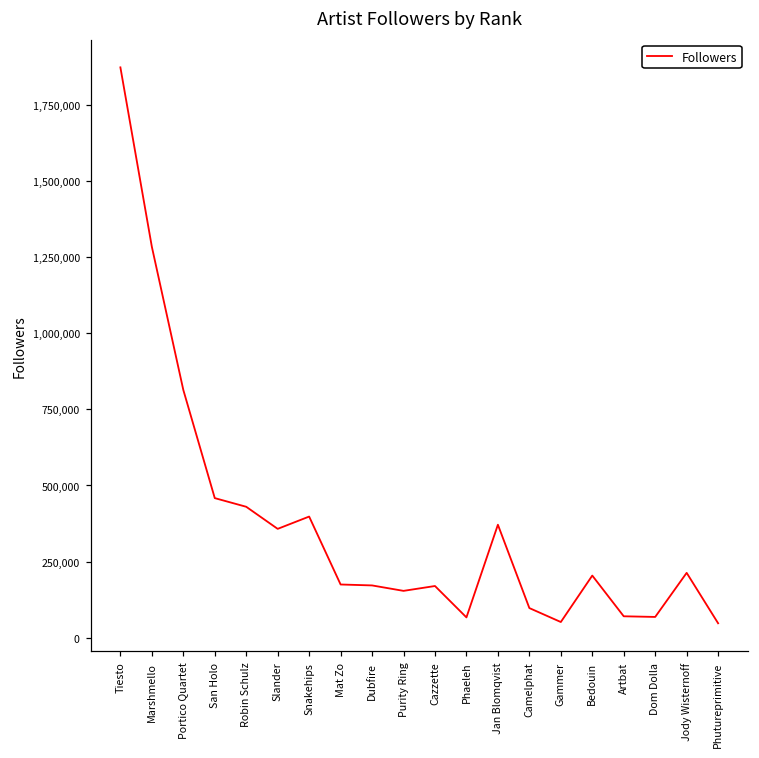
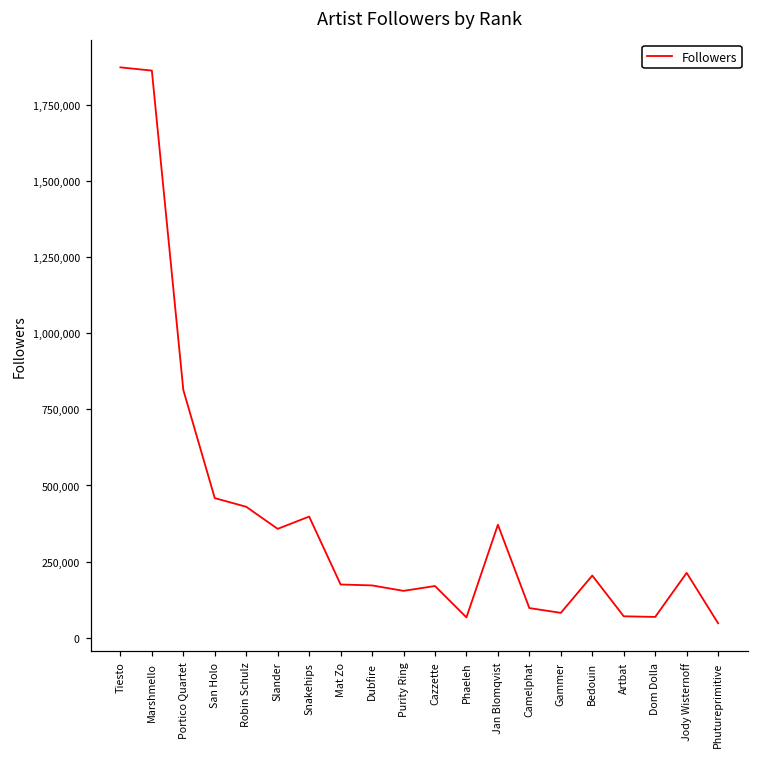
Marshmello: 1,280,000 -> 1,860,000
Gammer: 50,000 -> 80,000
